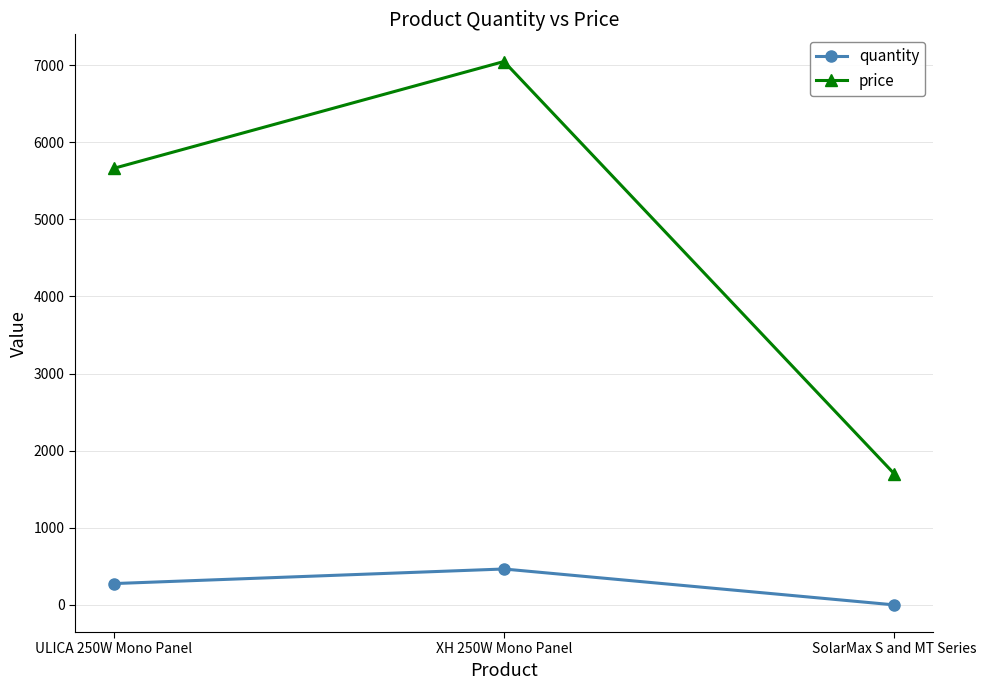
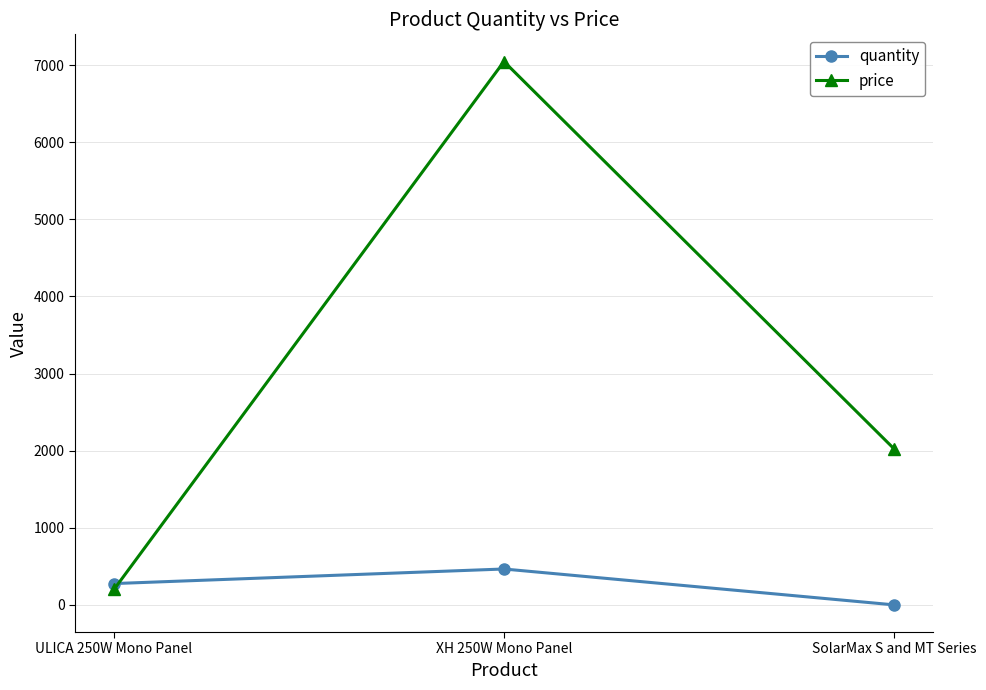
price, ULICA 250W Mono Panel: 5700 -> 200
price, SolarMax S and MT Series: 1700 -> 2000
